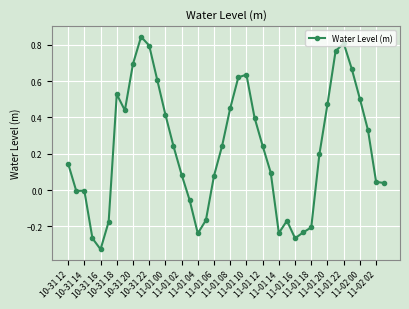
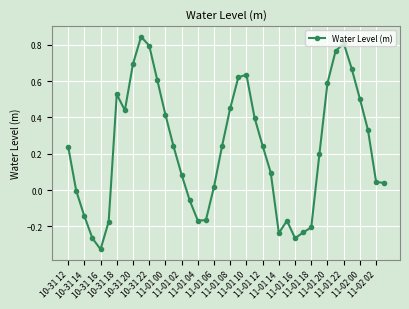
10-31 12: 0.15 -> 0.24
10-31 14: 0.00 -> -0.14
11-01 04: -0.24 -> -0.17
11-01 06: 0.08 -> 0.02
11-01 20: 0.47 -> 0.59
